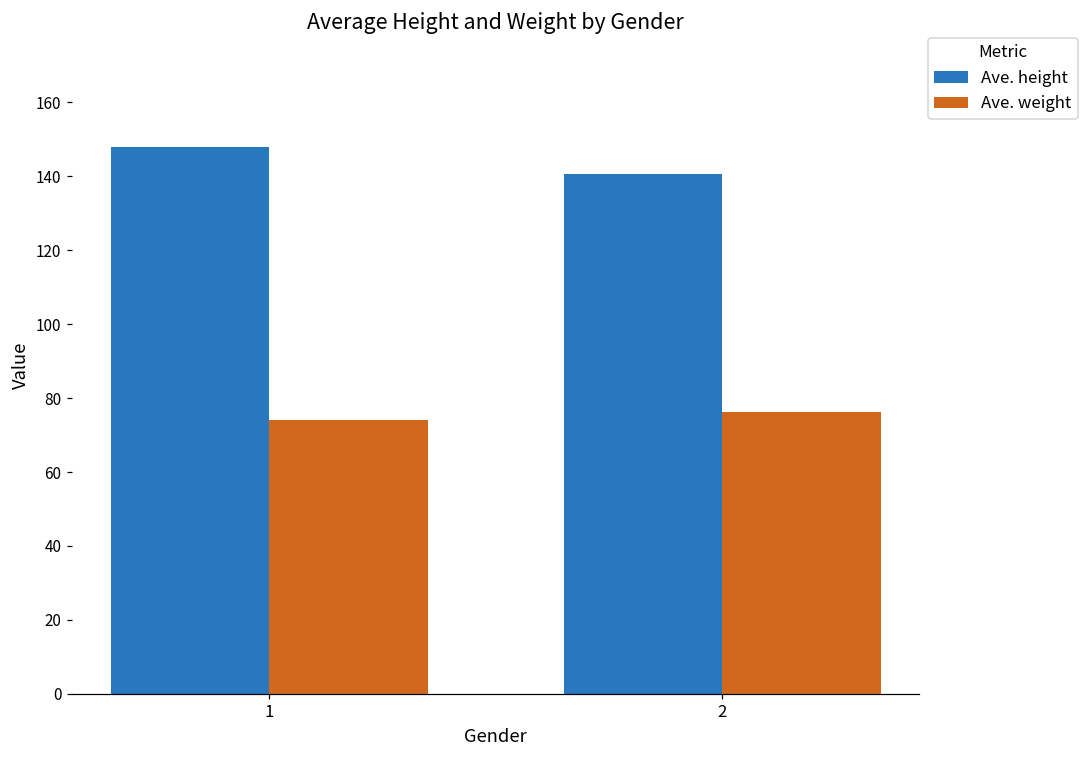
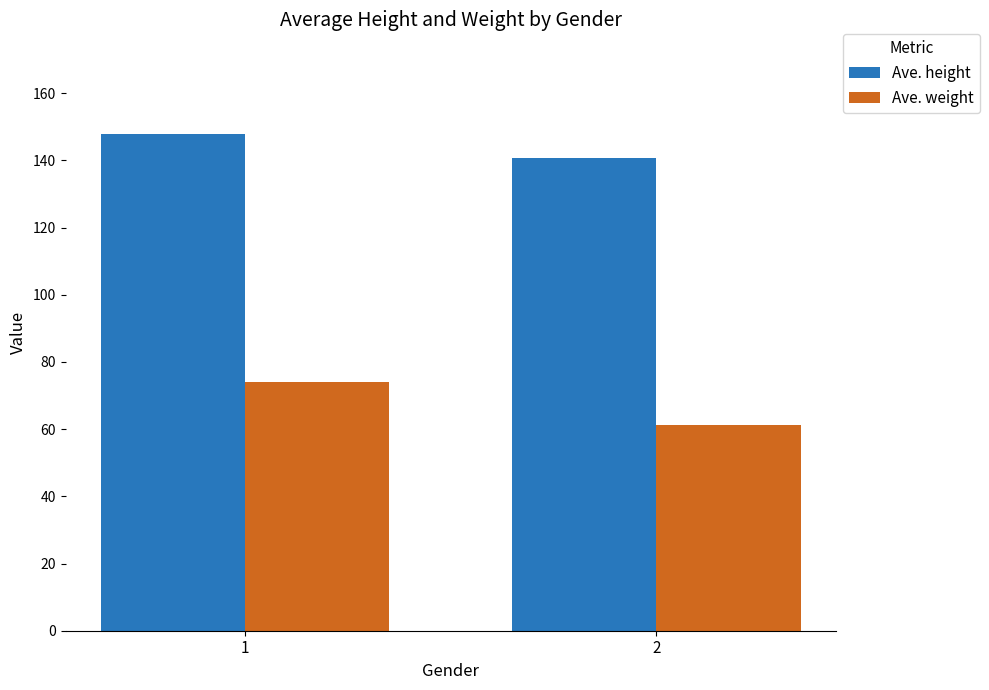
Ave. weight, 2: 76 -> 61
